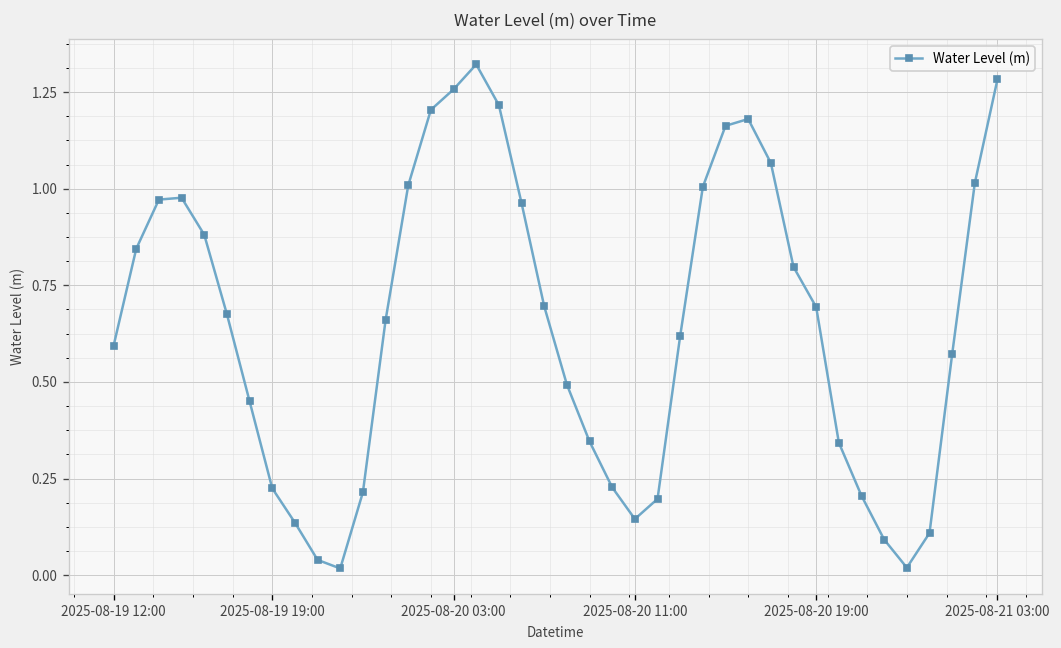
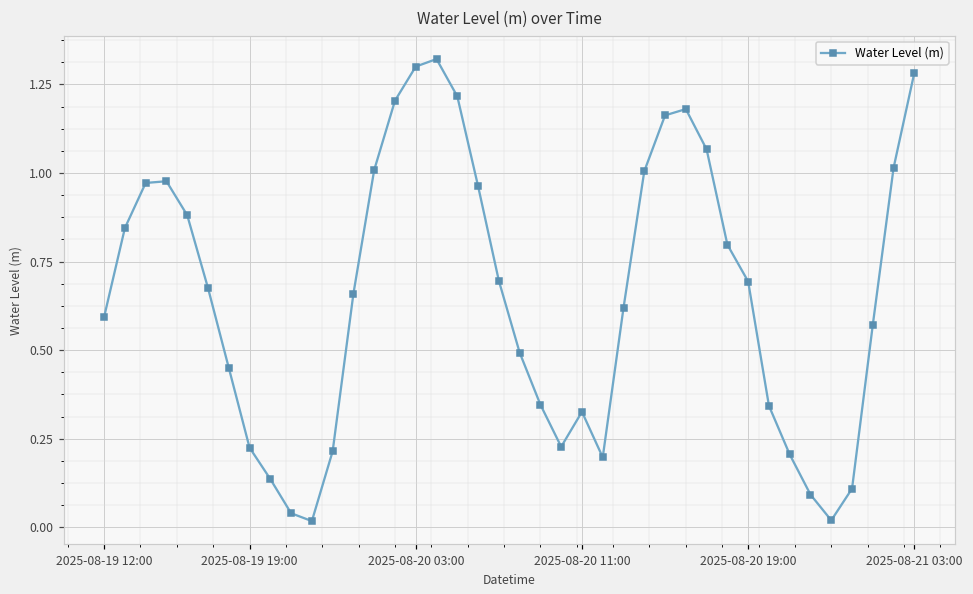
2025-08-20 03:00: 1.26 -> 1.30
2025-08-20 11:00: 0.15 -> 0.33
